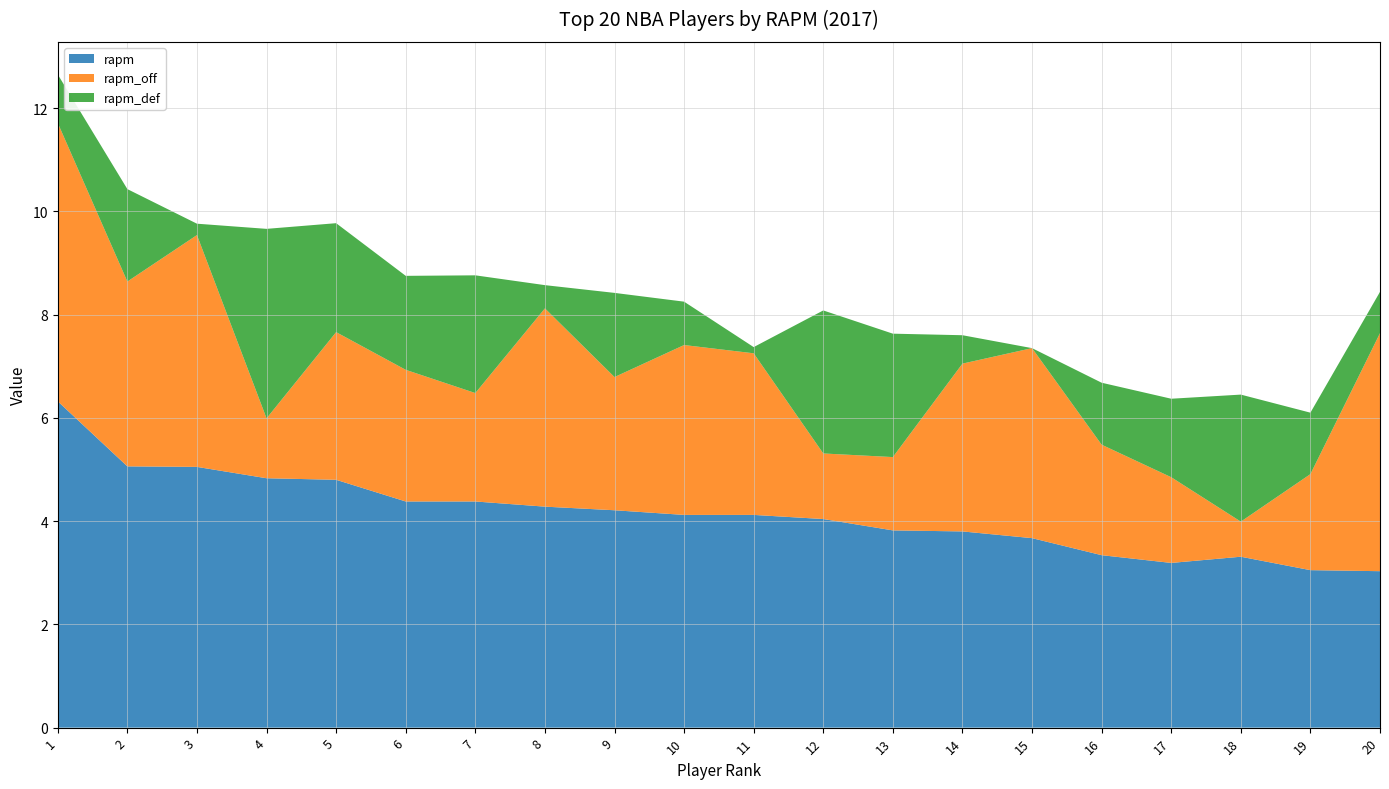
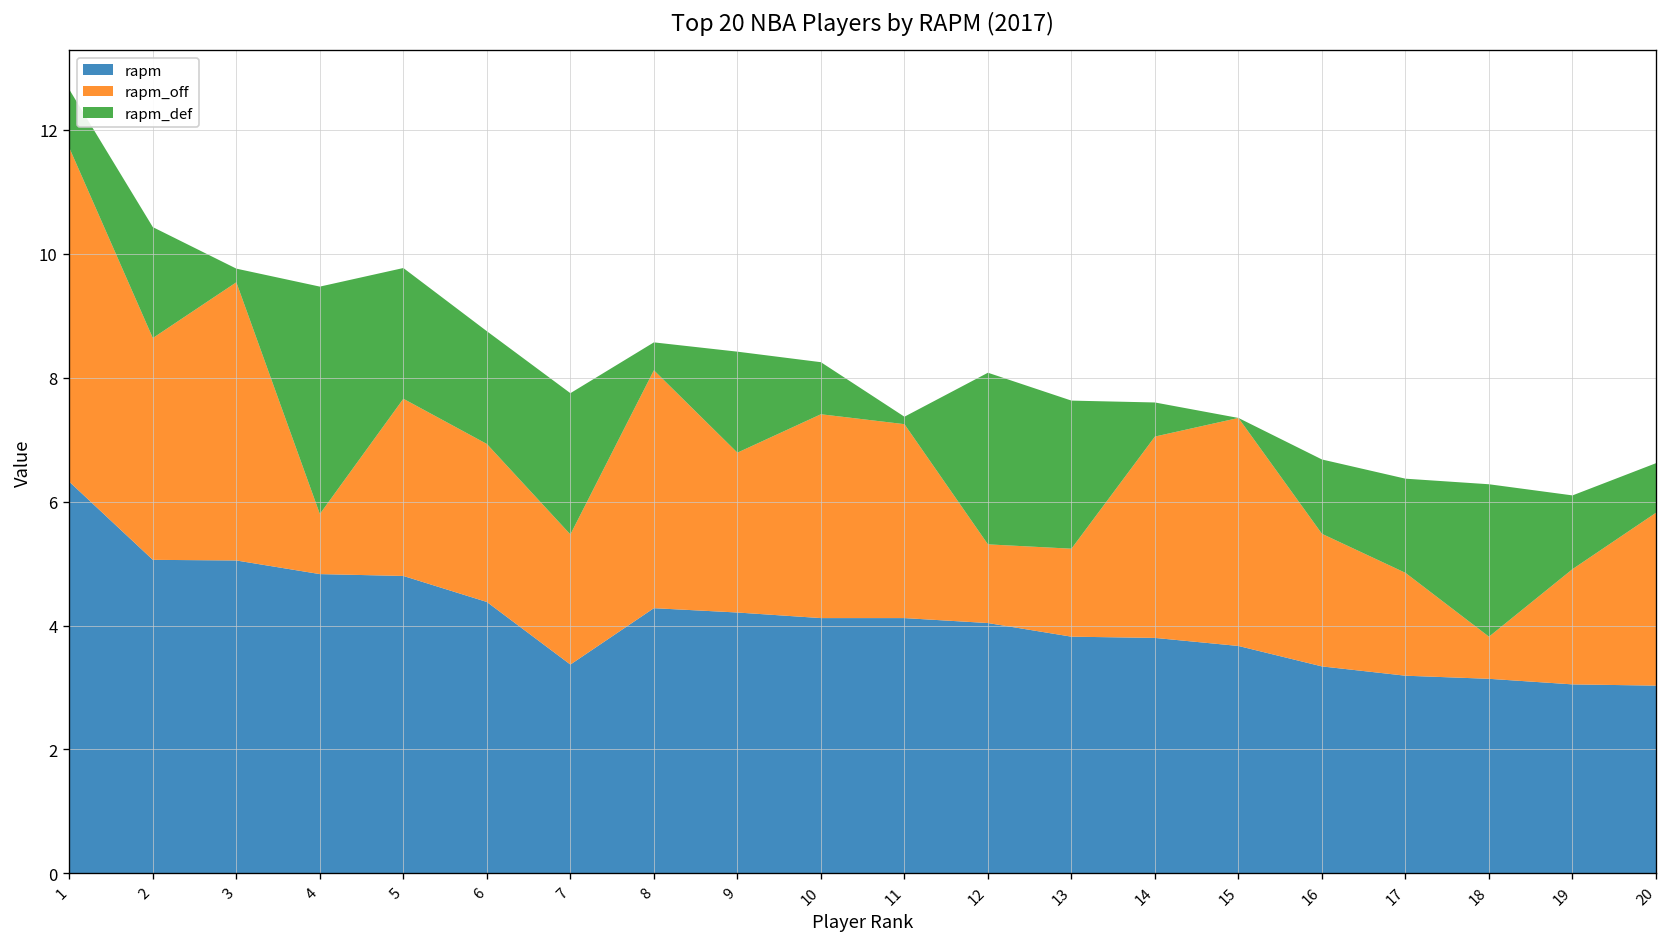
rapm_off, 4: 1.2 -> 1.0
rapm, 7: 4.4 -> 3.4
rapm, 18: 3.3 -> 3.1
rapm_off, 20: 4.6 -> 2.8
